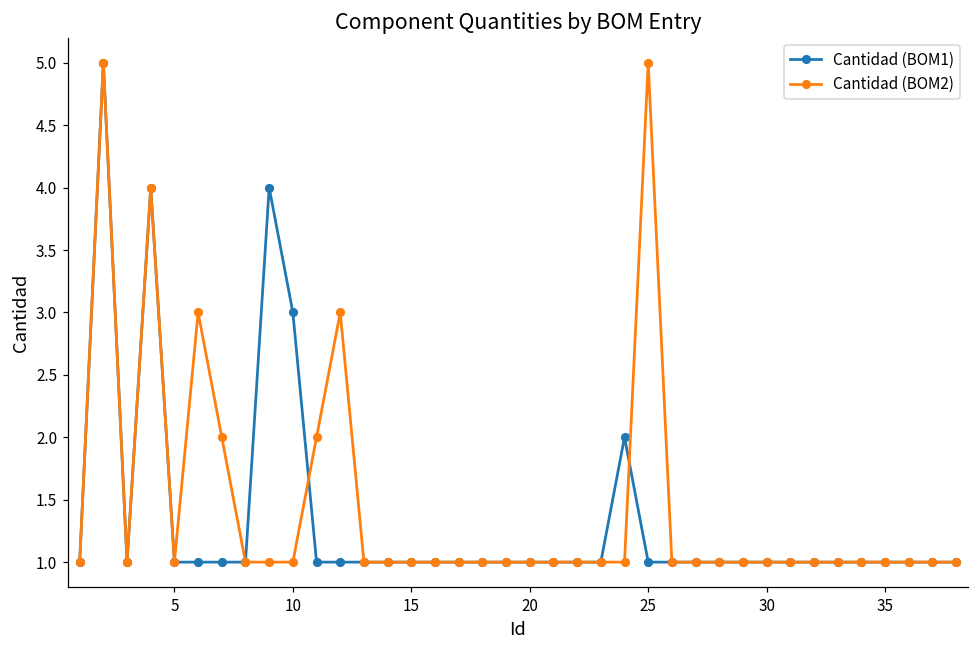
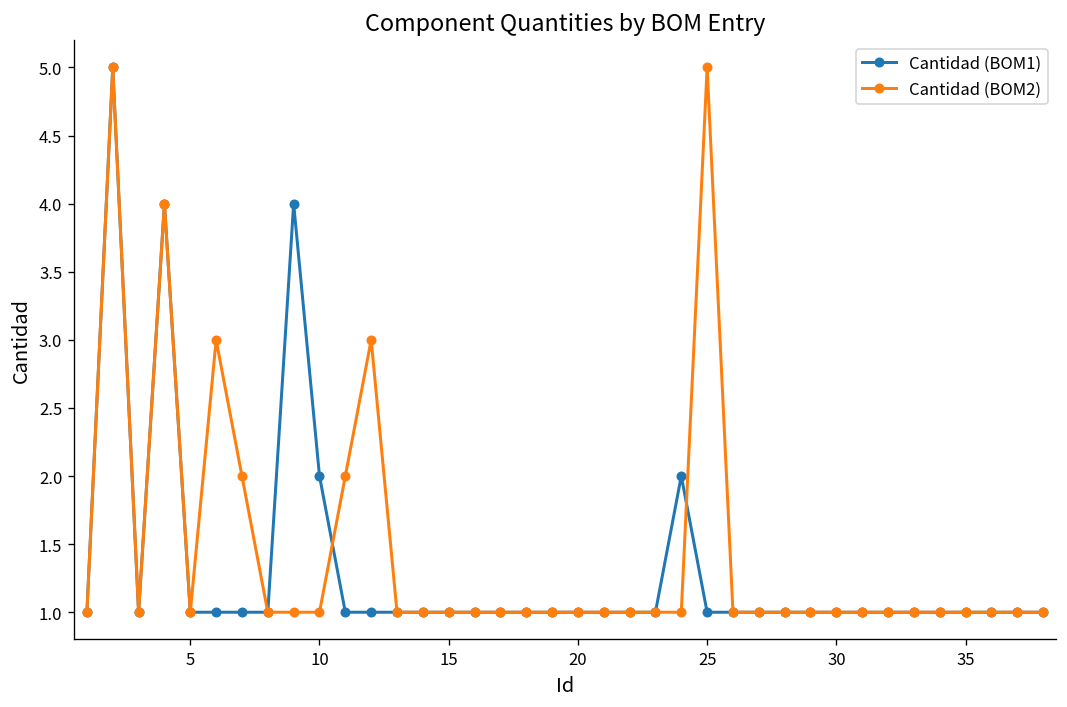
Cantidad (BOM1), 10: 3 -> 2
